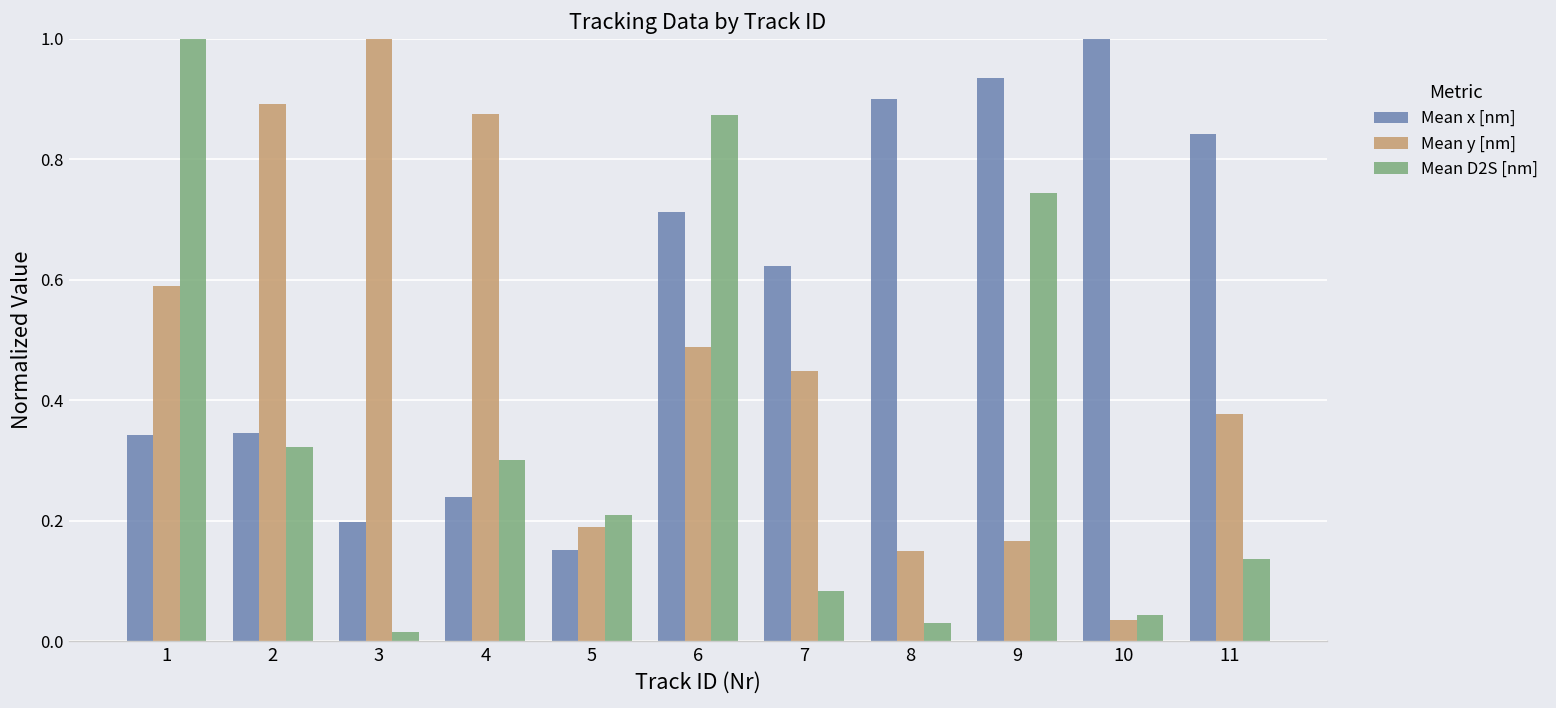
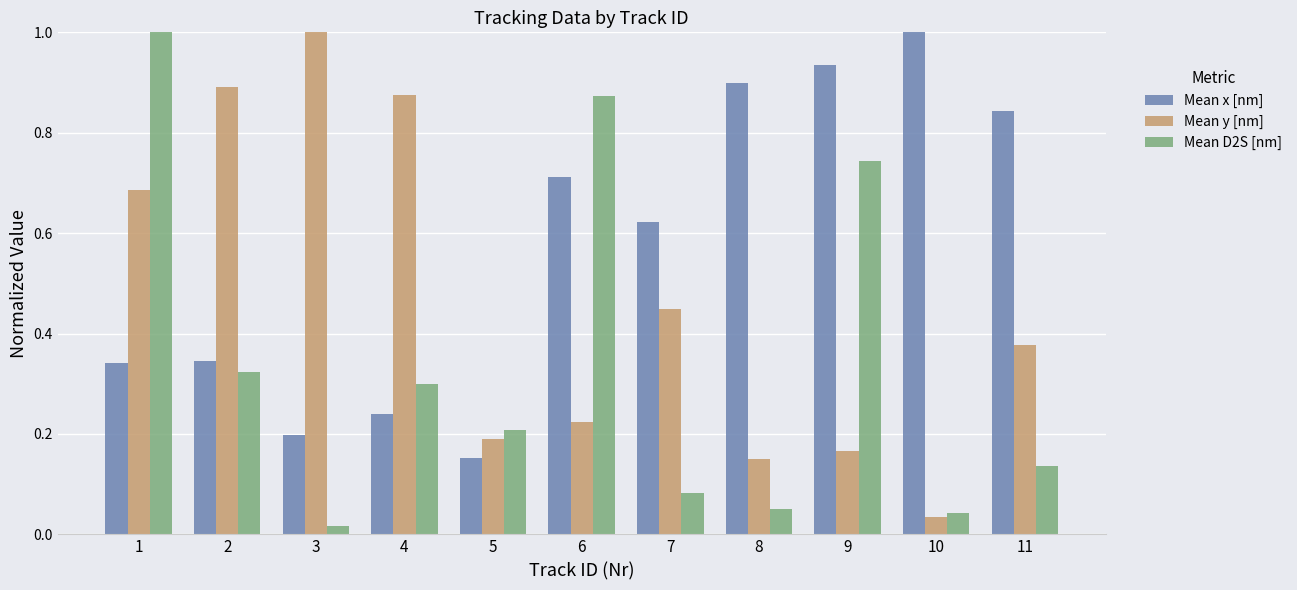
Mean y [nm], 1: 0.59 -> 0.69
Mean y [nm], 6: 0.49 -> 0.22
Mean D2S [nm], 8: 0.03 -> 0.05
